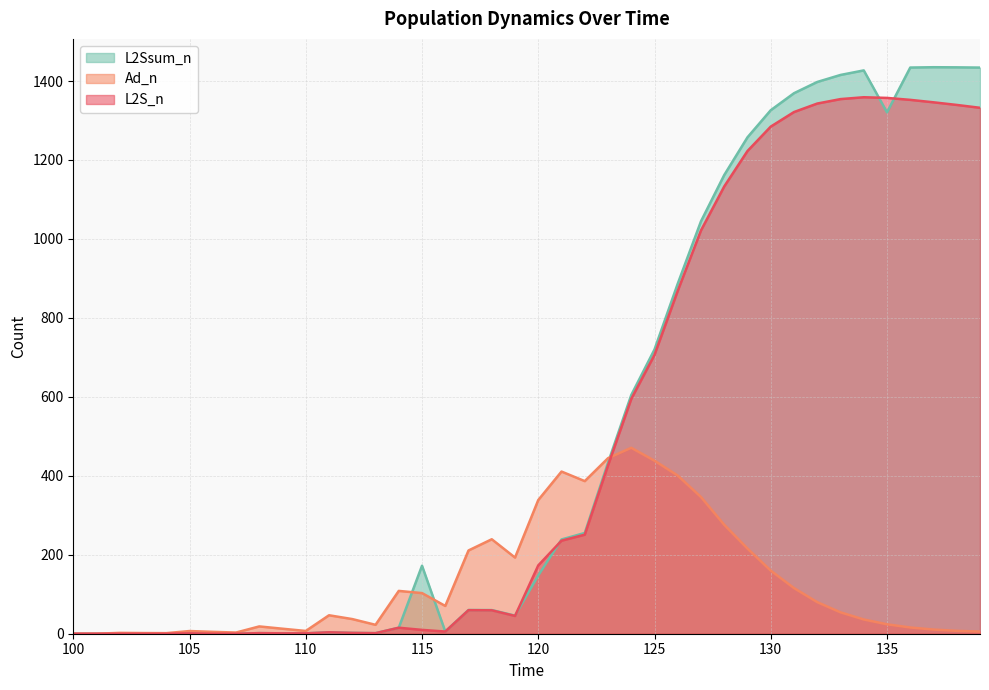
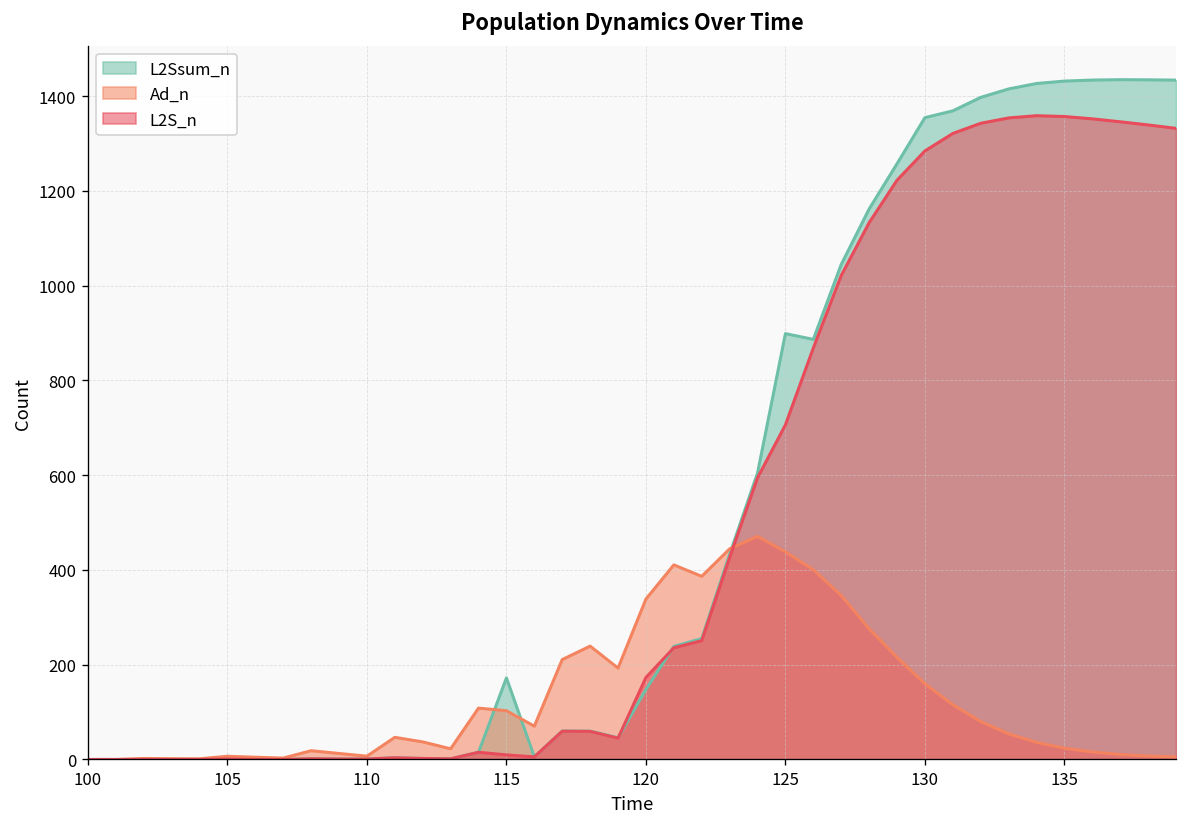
L2Ssum_n, 125: 720 -> 900
L2Ssum_n, 130: 1330 -> 1350
L2Ssum_n, 135: 1320 -> 1430
